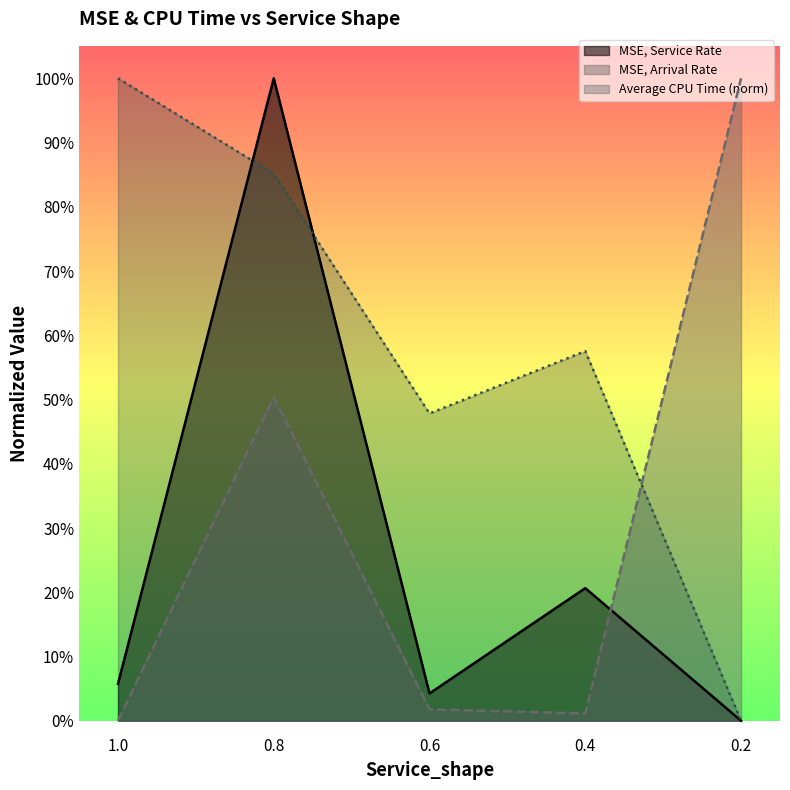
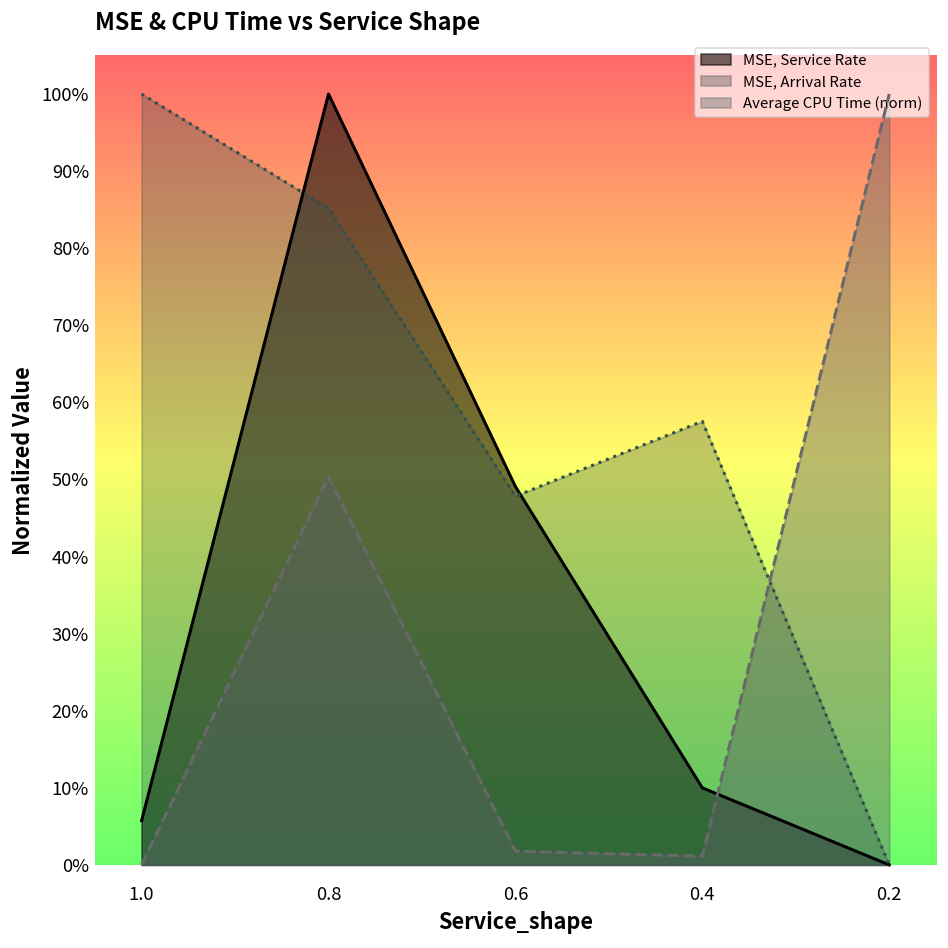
MSE, Service Rate, 0.6: 4% -> 49%
MSE, Service Rate, 0.4: 21% -> 10%
